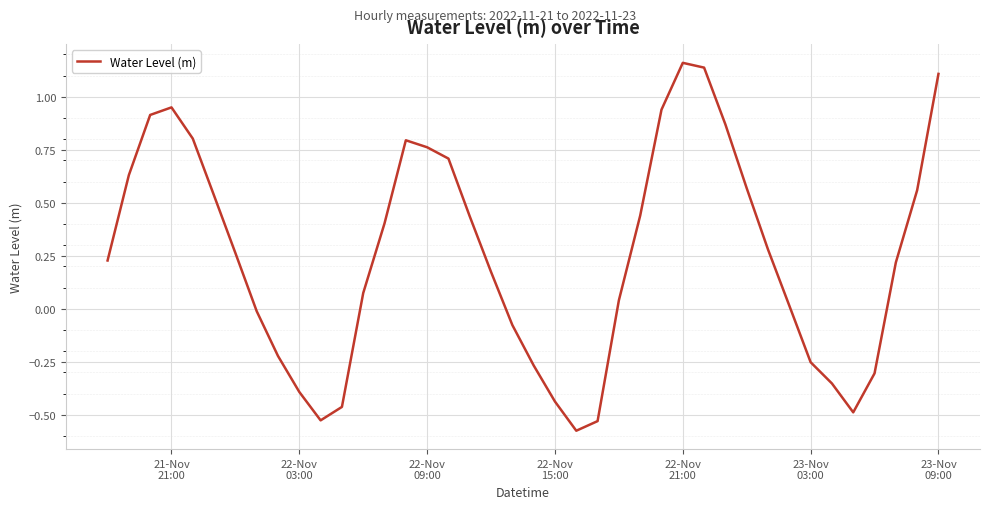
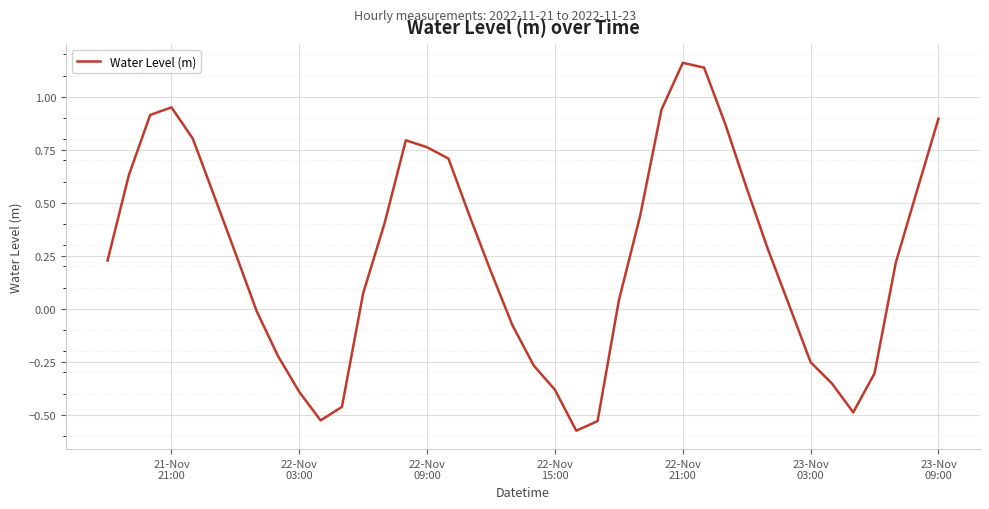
22-Nov 15:00: -0.44 -> -0.38
23-Nov 09:00: 1.11 -> 0.90
